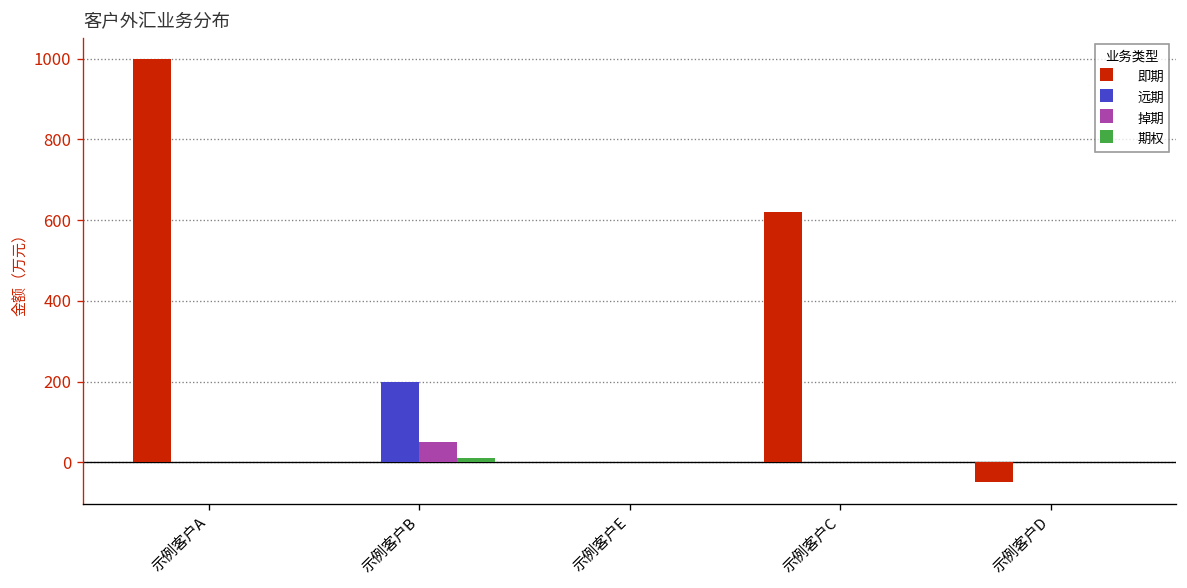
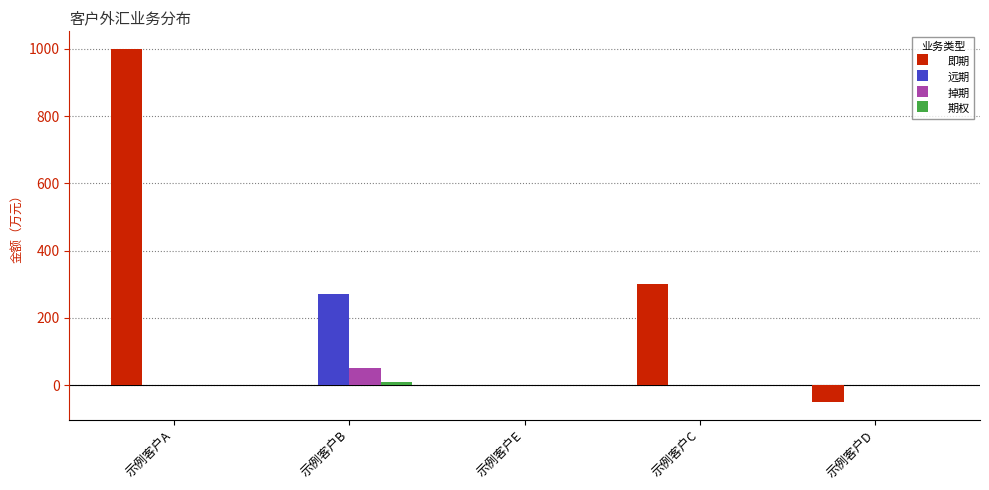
远期, 示例客户B: 200 -> 270
即期, 示例客户C: 620 -> 300
